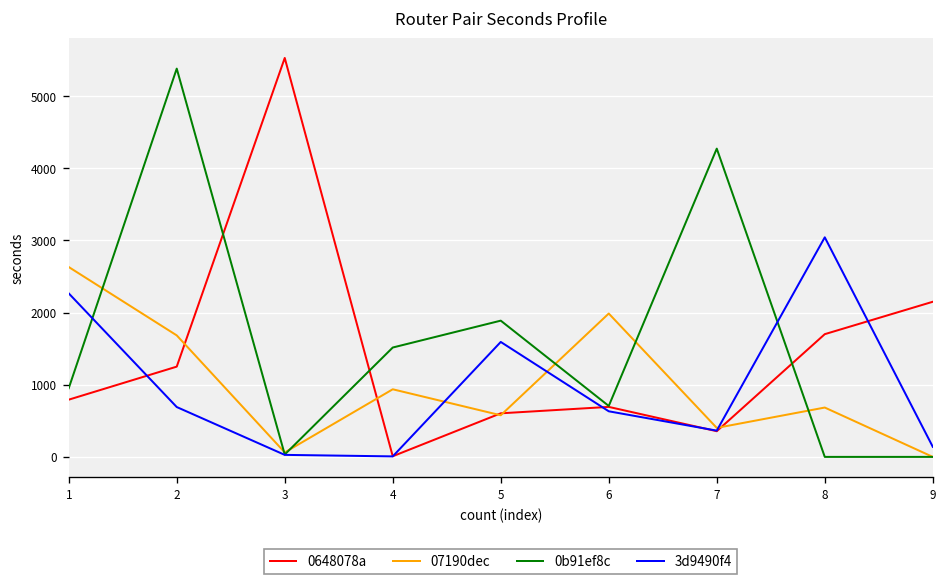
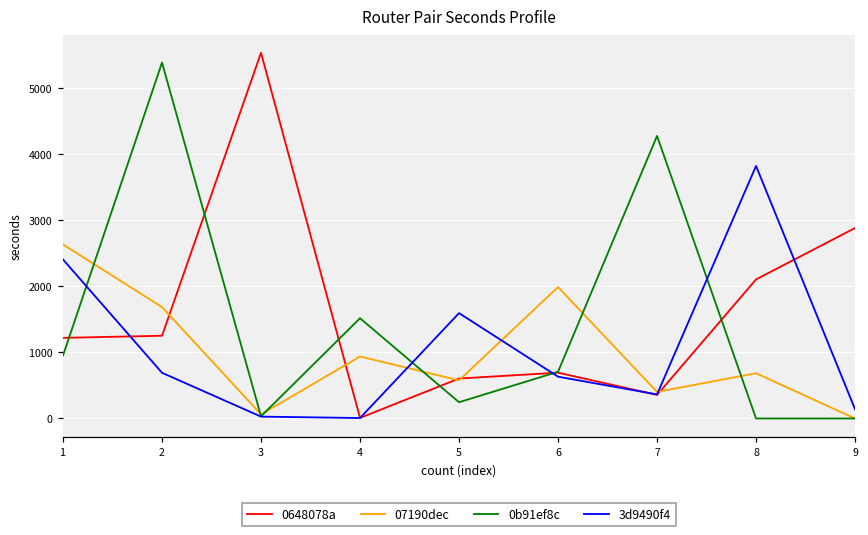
0648078a, 1: 800 -> 1200
3d9490f4, 1: 2300 -> 2400
0b91ef8c, 5: 1900 -> 200
0648078a, 8: 1700 -> 2100
3d9490f4, 8: 3000 -> 3800
0648078a, 9: 2200 -> 2900
